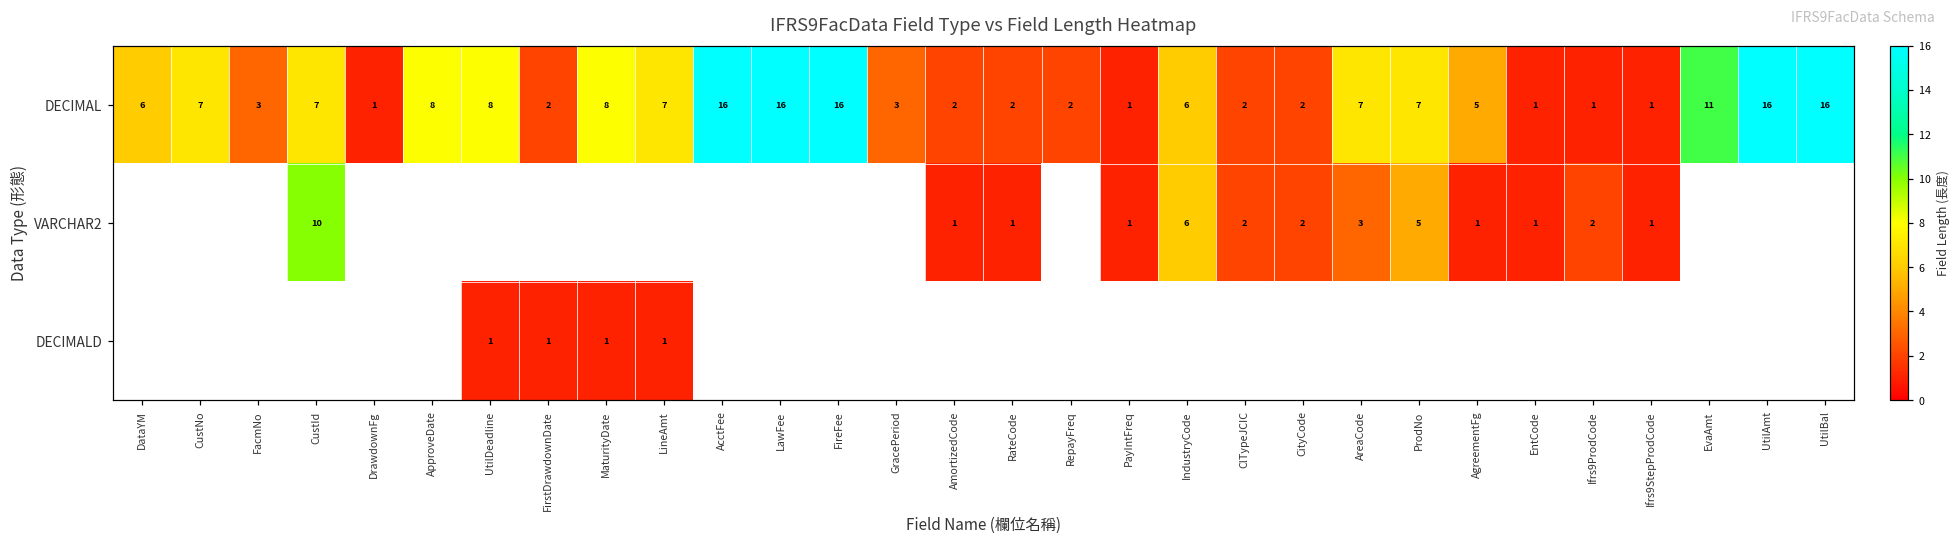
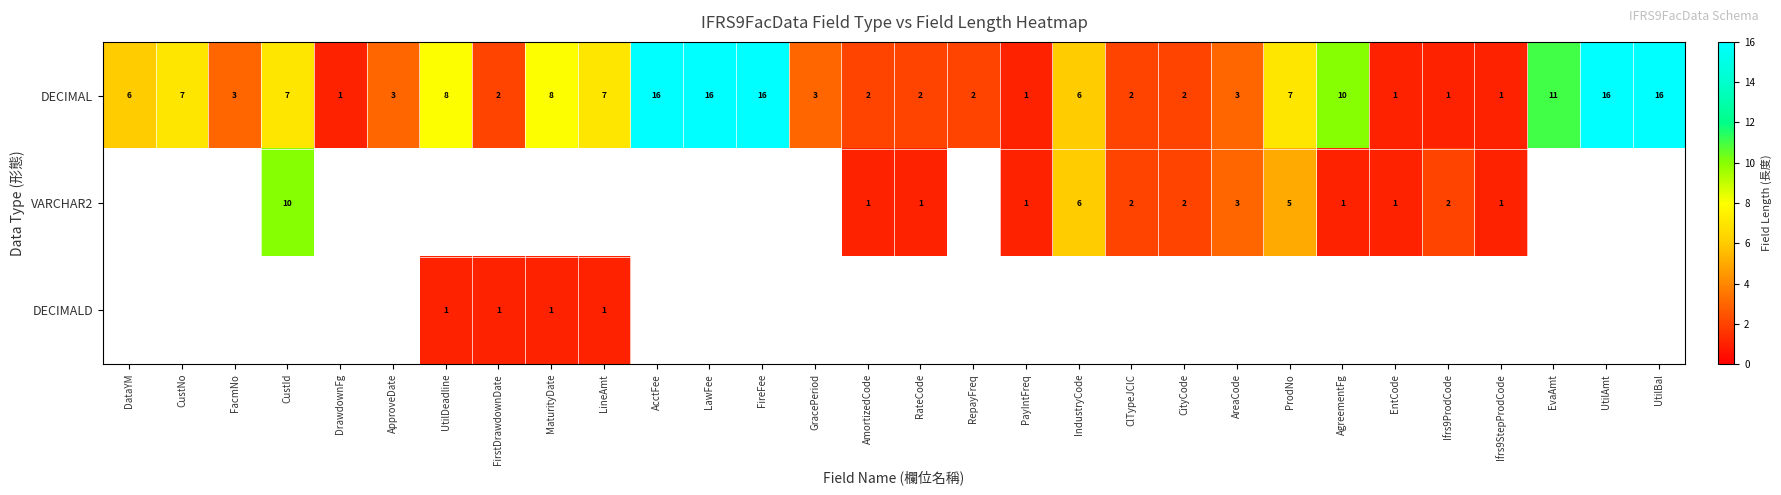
DECIMAL, ApproveDate: 8 -> 3
DECIMAL, AreaCode: 7 -> 3
DECIMAL, AgreementFg: 5 -> 10
